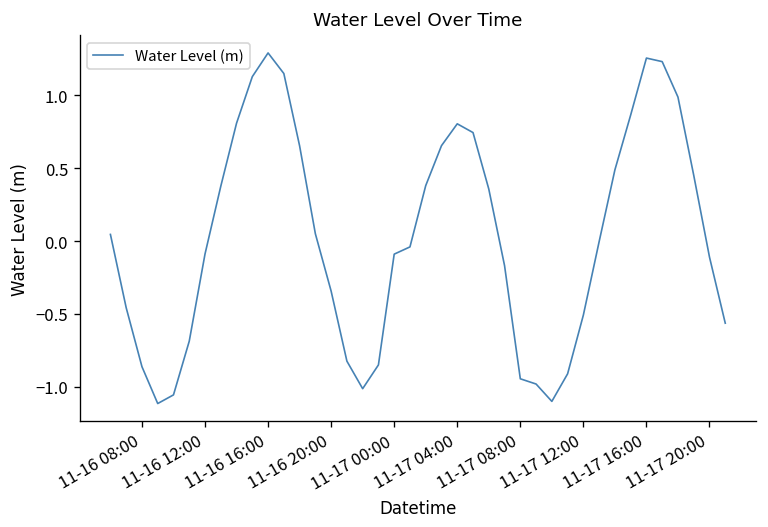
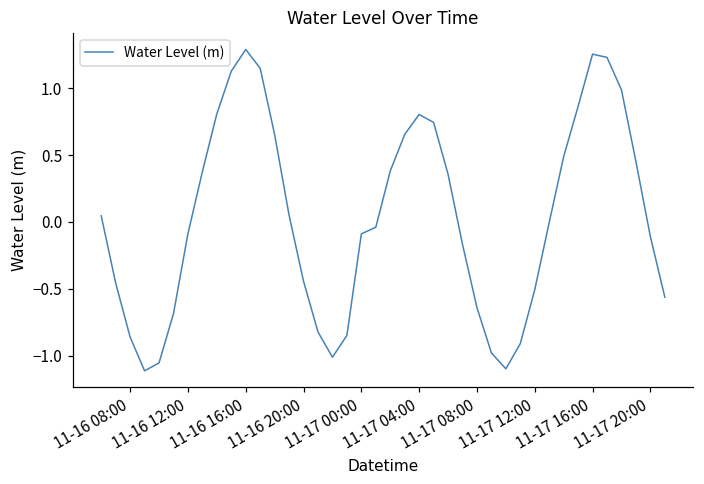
11-16 20:00: -0.34 -> -0.44
11-17 08:00: -0.94 -> -0.64
